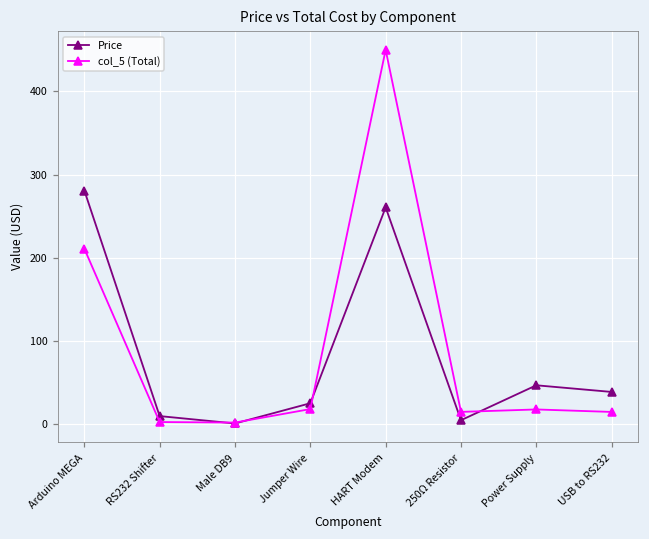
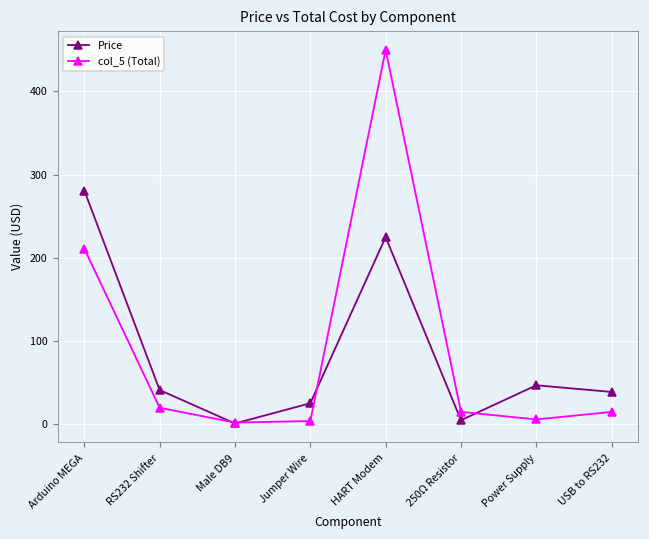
Price, RS232 Shifter: 10 -> 40
col_5 (Total), RS232 Shifter: 0 -> 20
col_5 (Total), Jumper Wire: 20 -> 0
Price, HART Modem: 260 -> 230
col_5 (Total), Power Supply: 20 -> 10
